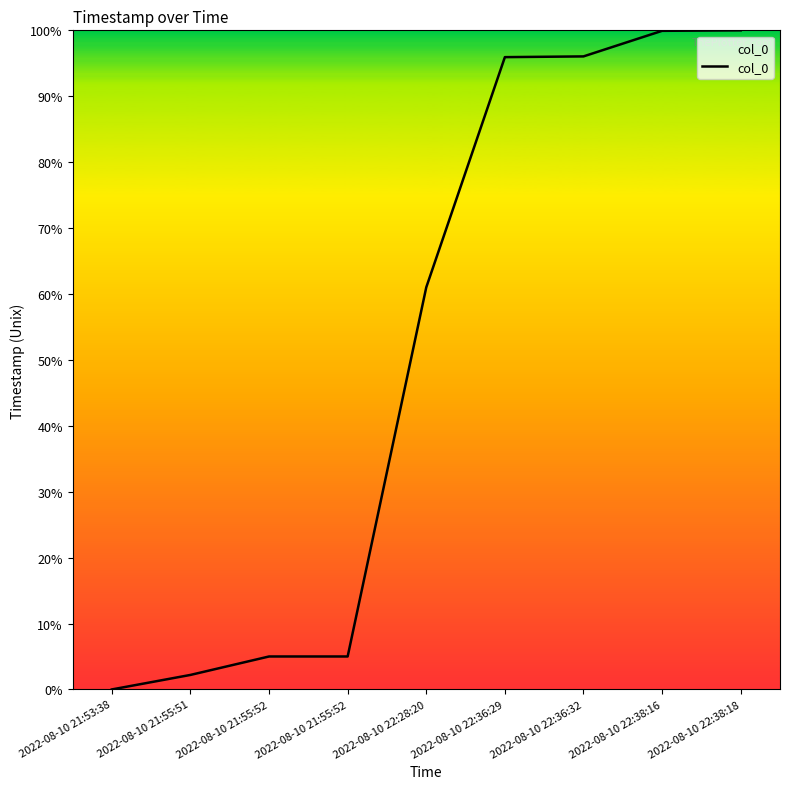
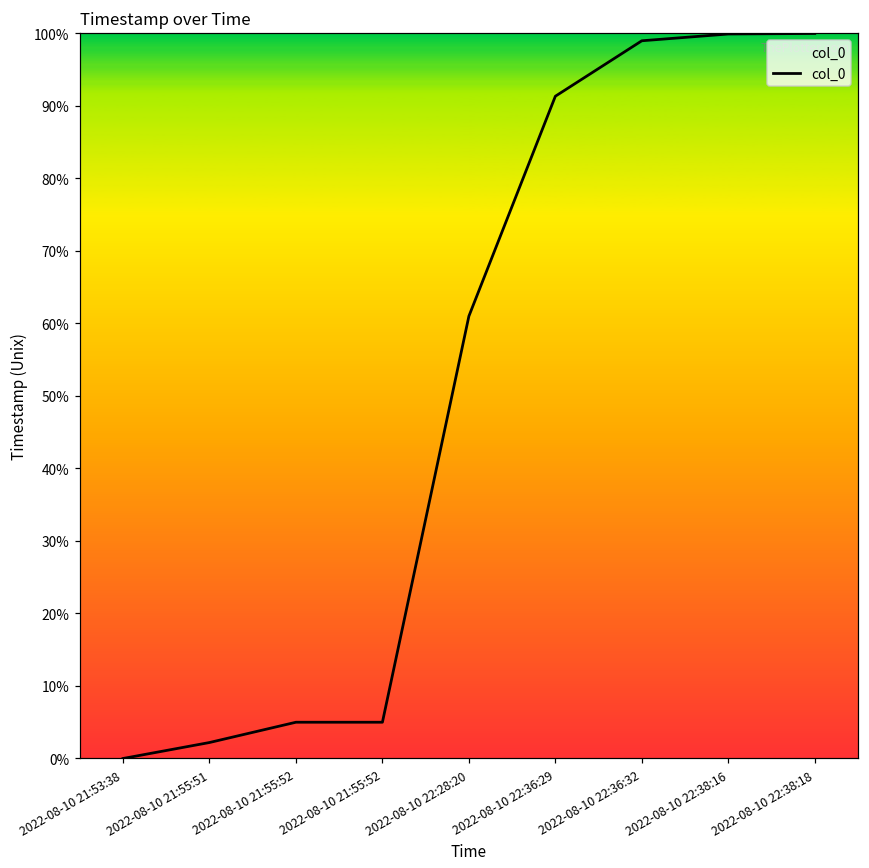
2022-08-10 22:36:29: 96% -> 91%
2022-08-10 22:36:32: 96% -> 99%
